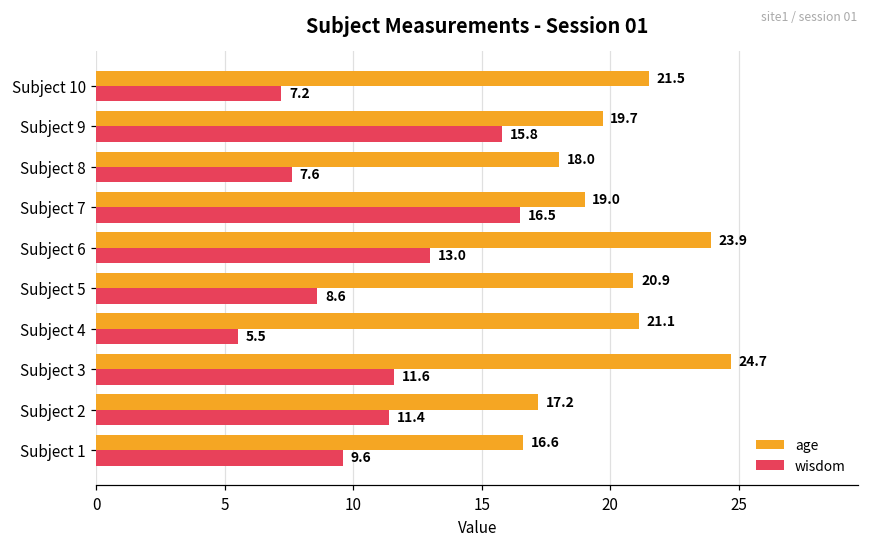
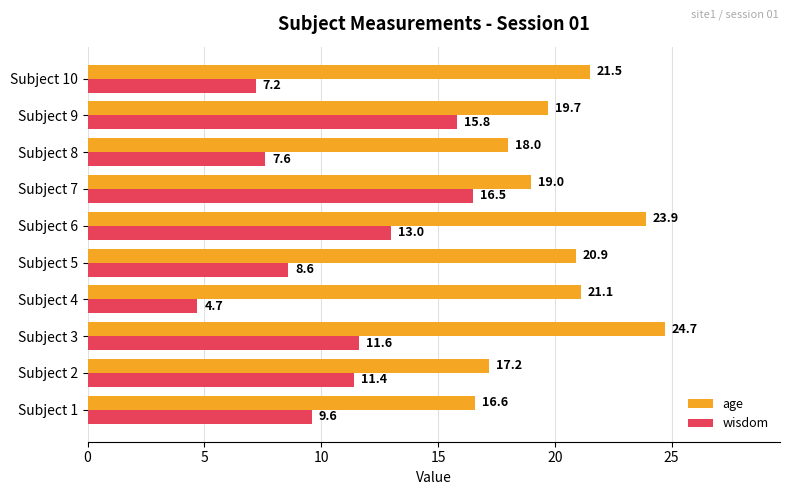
wisdom, Subject 4: 5.5 -> 4.7
